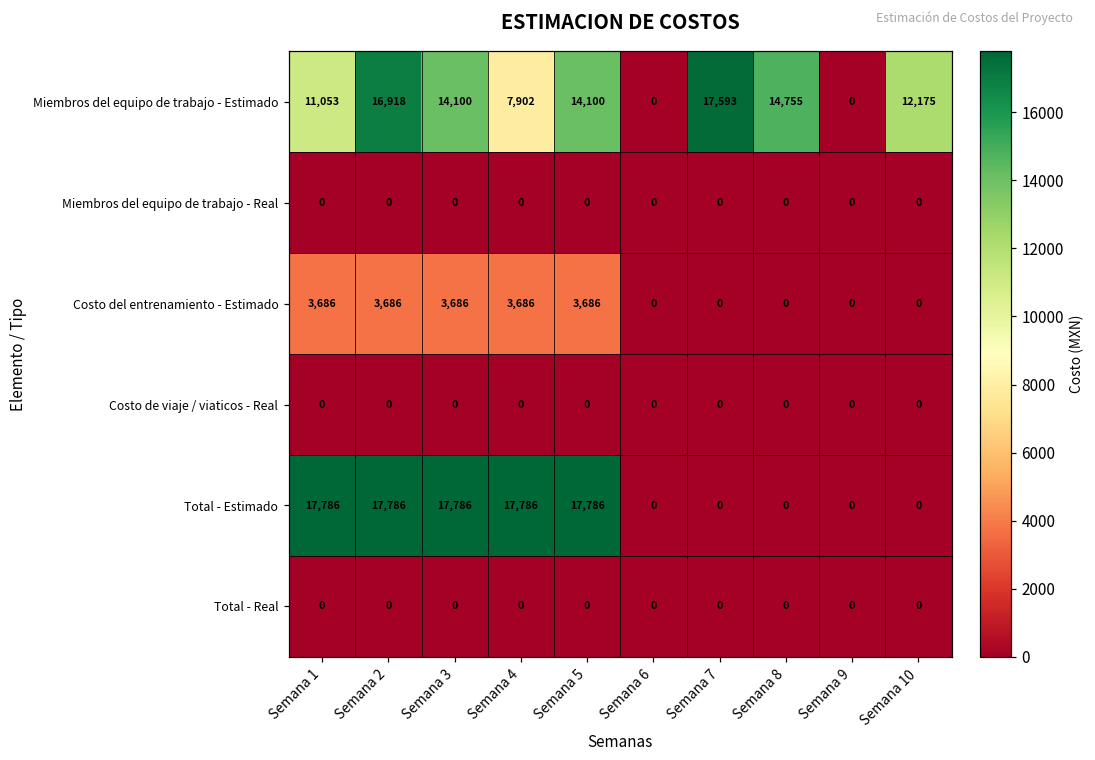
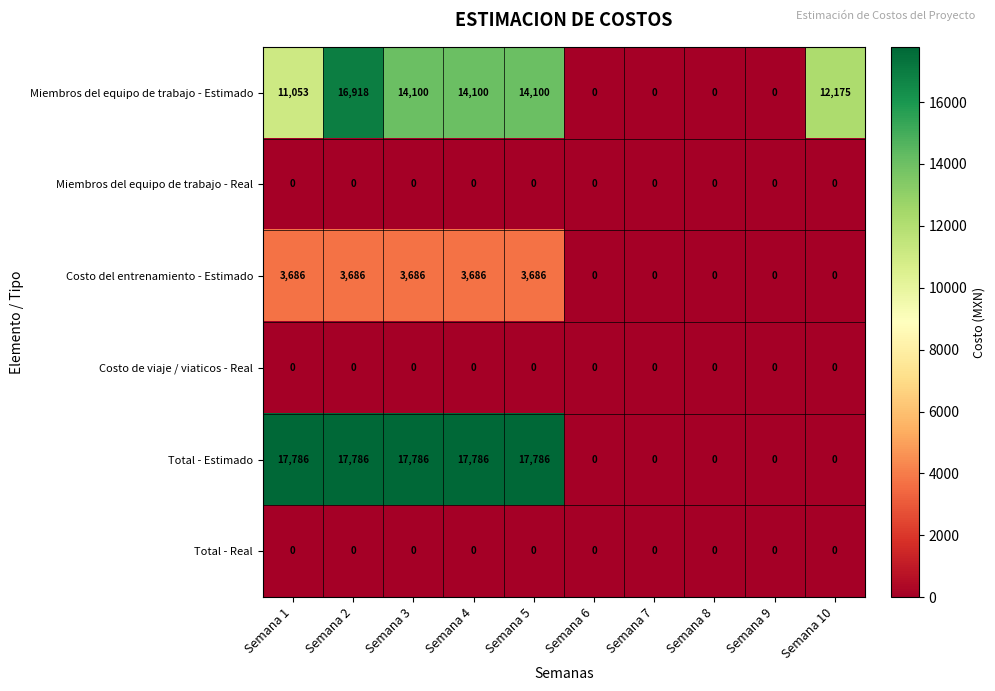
Miembros del equipo de trabajo - Estimado, Semana 4: 7,902 -> 14,100
Miembros del equipo de trabajo - Estimado, Semana 7: 17,593 -> 0
Miembros del equipo de trabajo - Estimado, Semana 8: 14,755 -> 0
